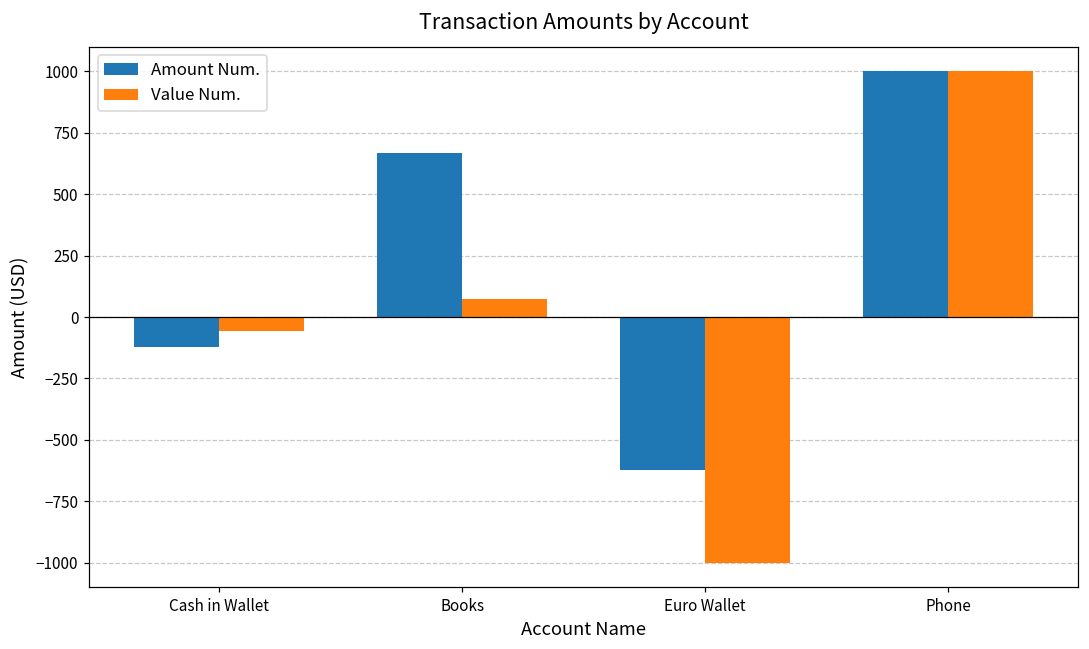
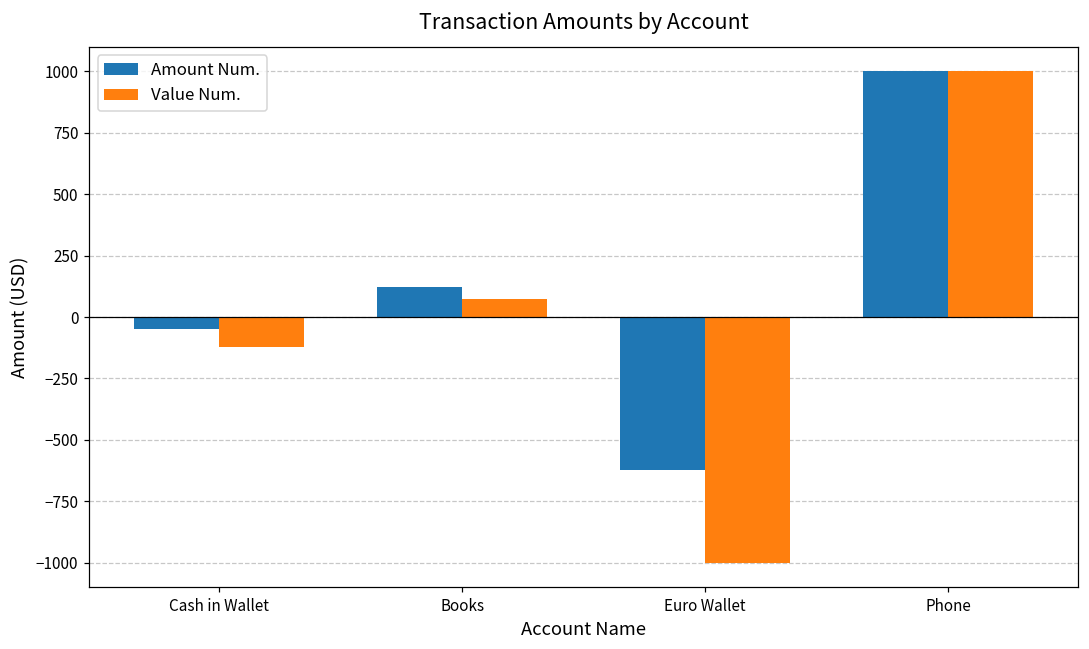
Amount Num., Cash in Wallet: -120 -> -50
Value Num., Cash in Wallet: -60 -> -120
Amount Num., Books: 670 -> 120
